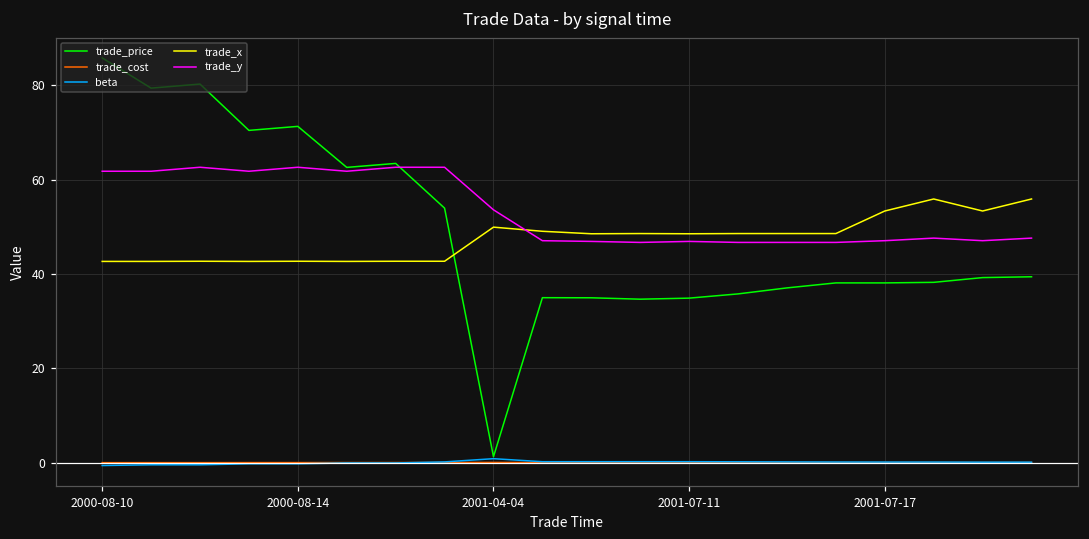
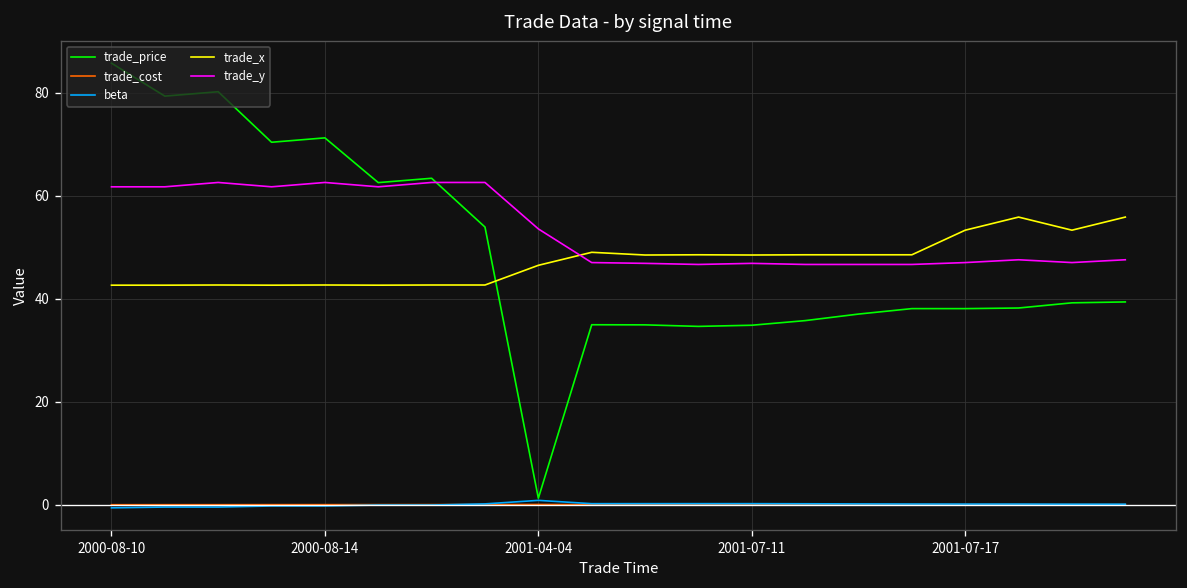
trade_x, 2001-04-04: 50 -> 47
